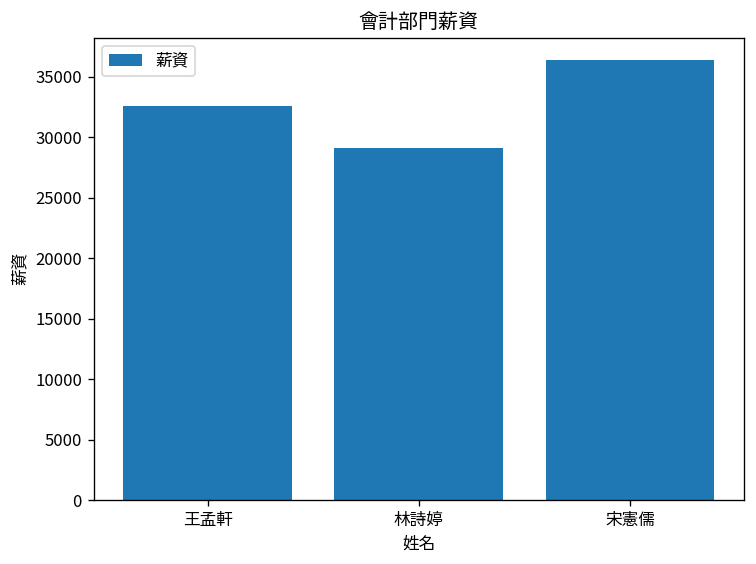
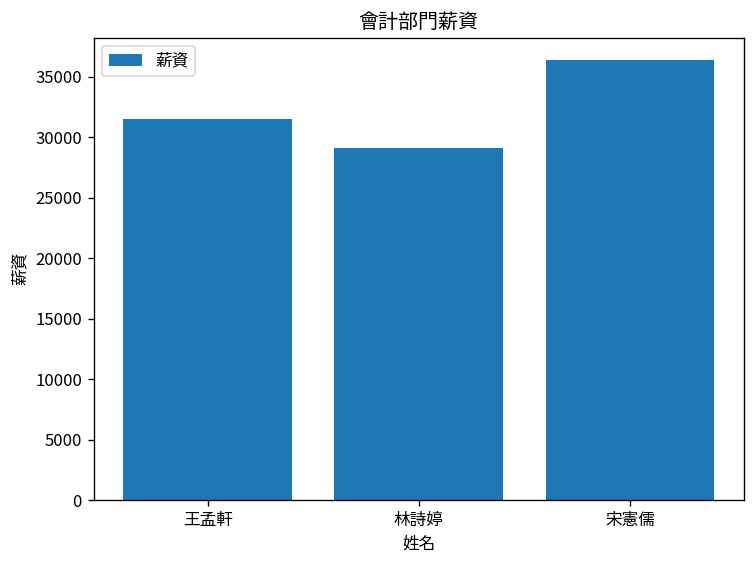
王孟軒: 32500 -> 31500
